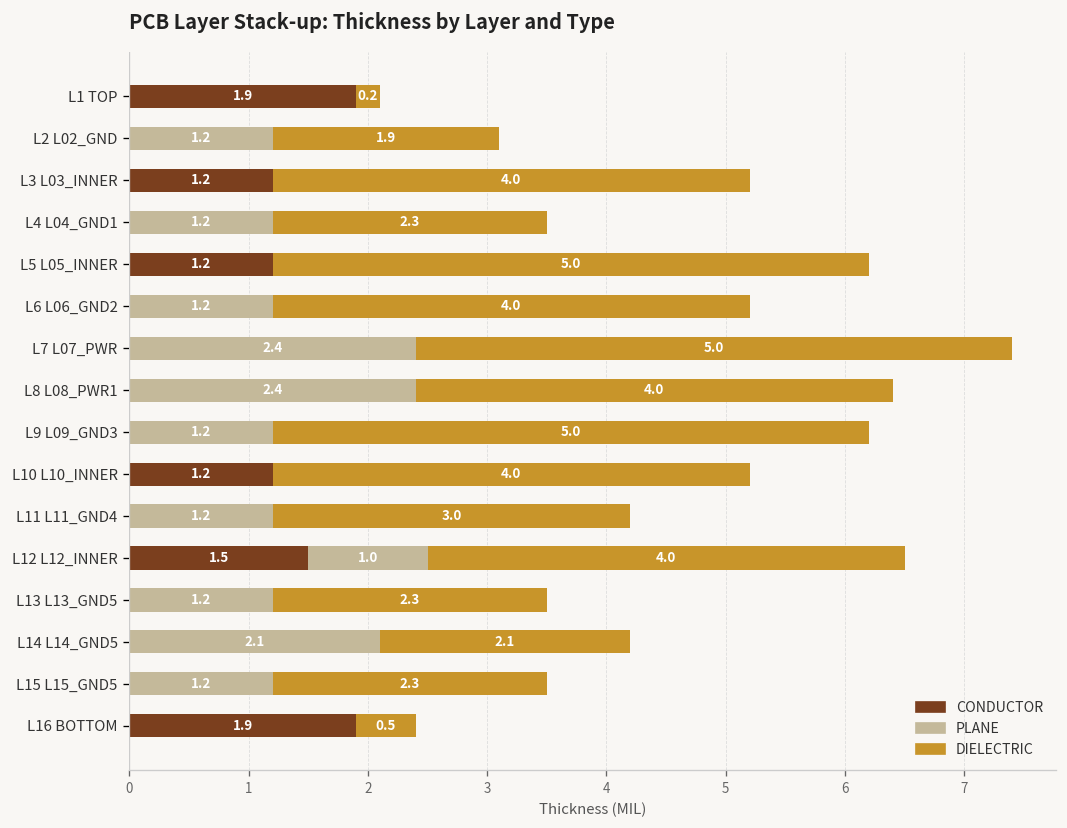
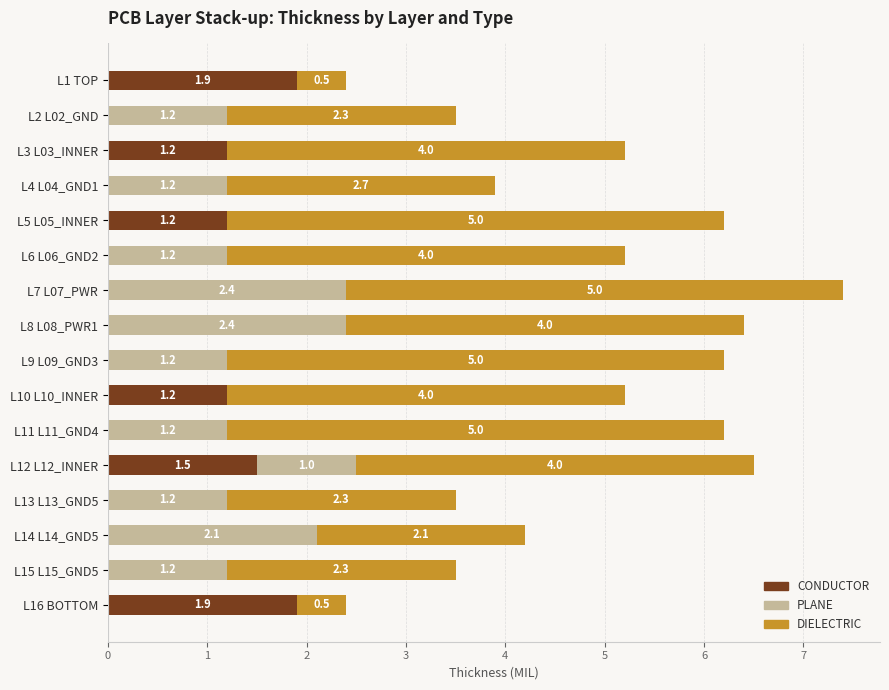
DIELECTRIC, L1 TOP: 0.2 -> 0.5
DIELECTRIC, L2 L02_GND: 1.9 -> 2.3
DIELECTRIC, L4 L04_GND1: 2.3 -> 2.7
DIELECTRIC, L11 L11_GND4: 3.0 -> 5.0
